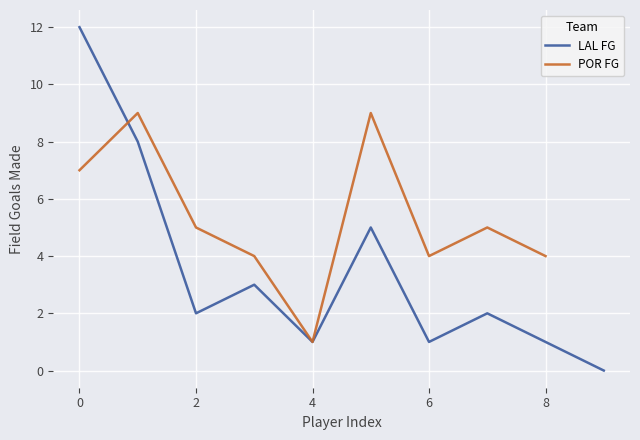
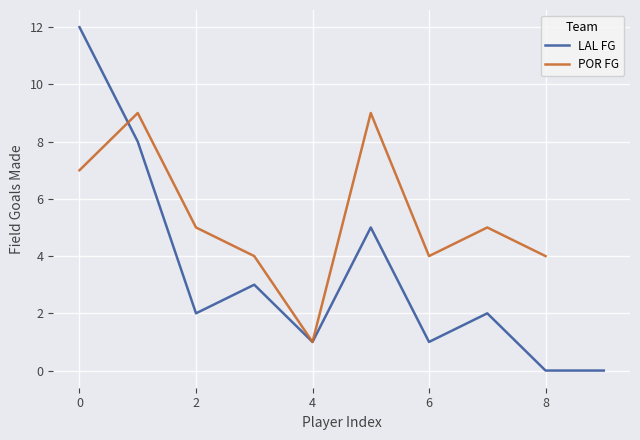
LAL FG, 8: 1 -> 0
